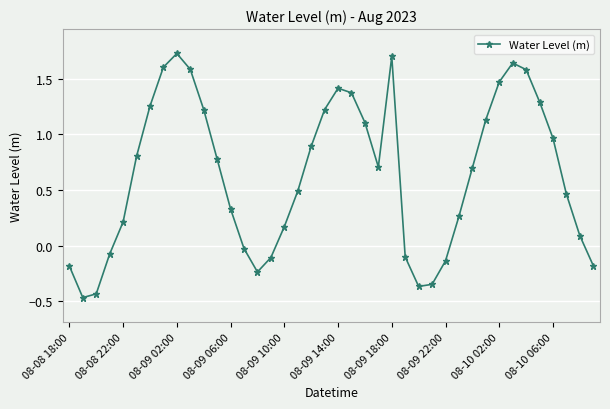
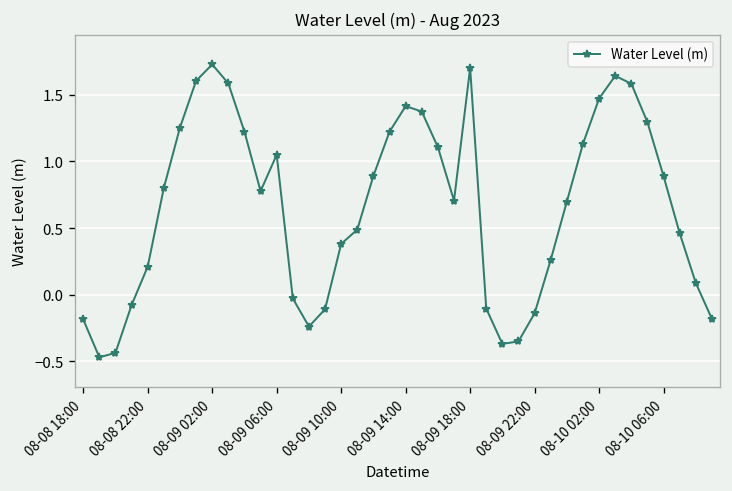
08-09 06:00: 0.33 -> 1.05
08-09 10:00: 0.17 -> 0.38
08-10 06:00: 0.97 -> 0.89
